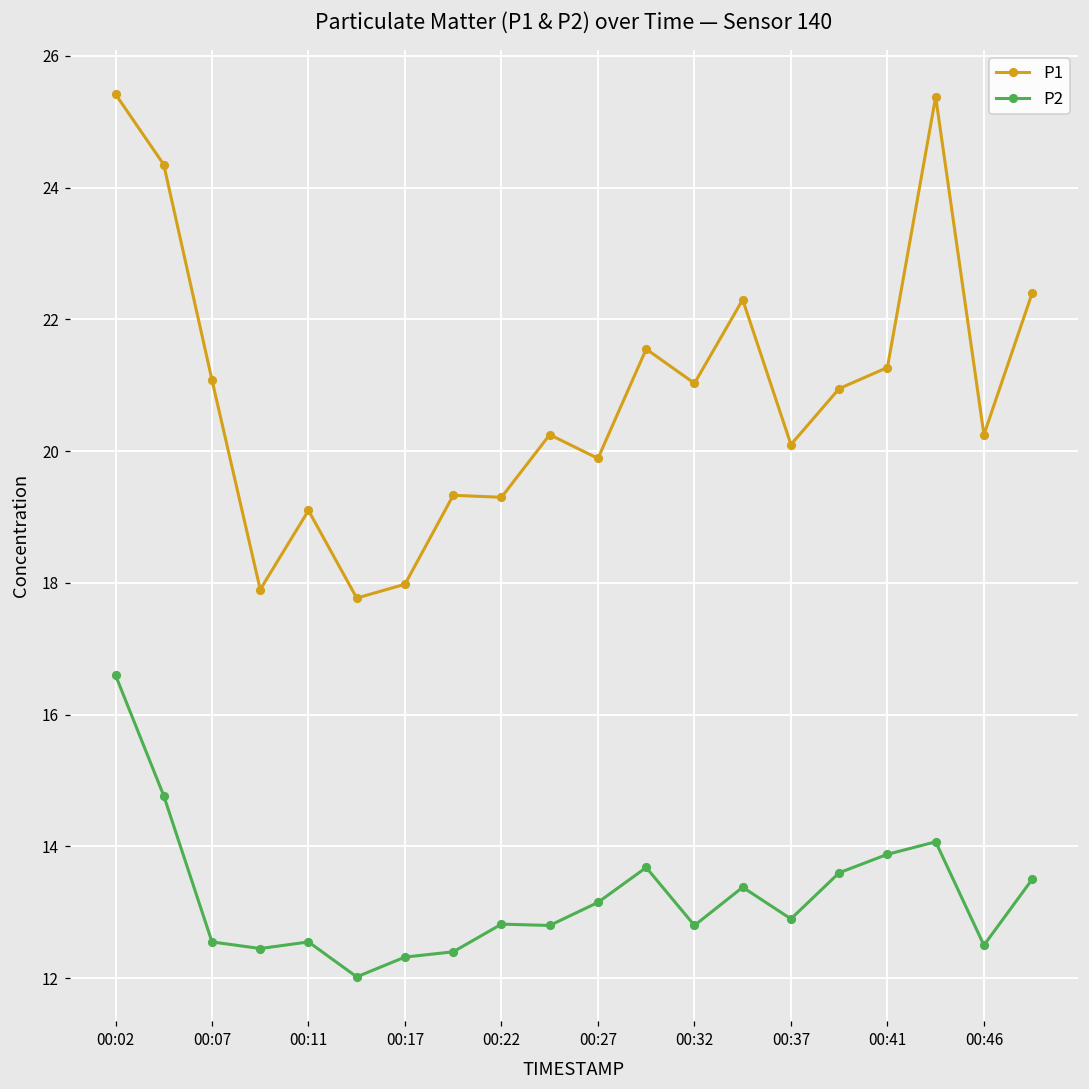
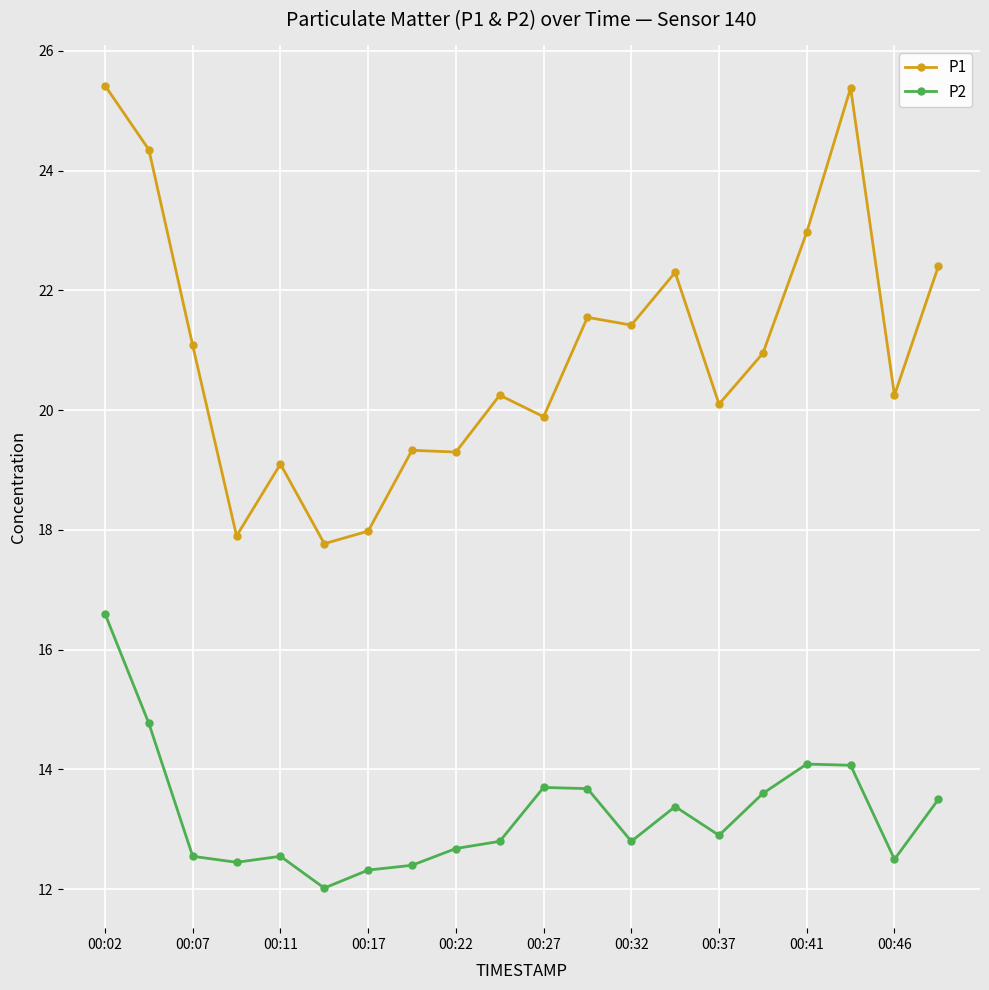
P2, 00:22: 12.8 -> 12.7
P2, 00:27: 13.2 -> 13.7
P1, 00:32: 21.0 -> 21.4
P1, 00:41: 21.3 -> 23.0
P2, 00:41: 13.9 -> 14.1
